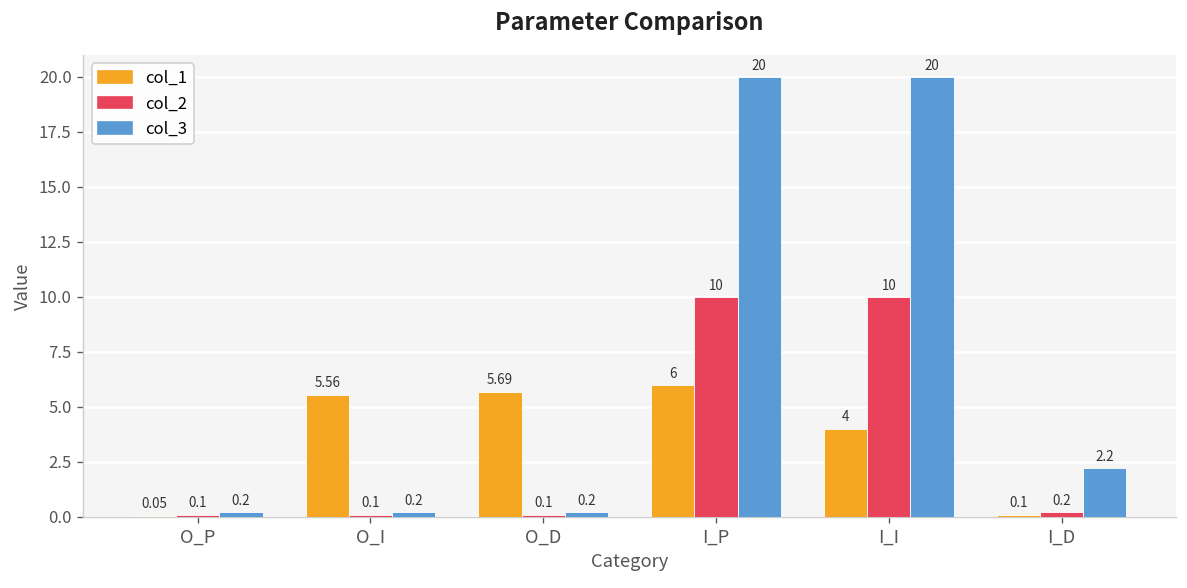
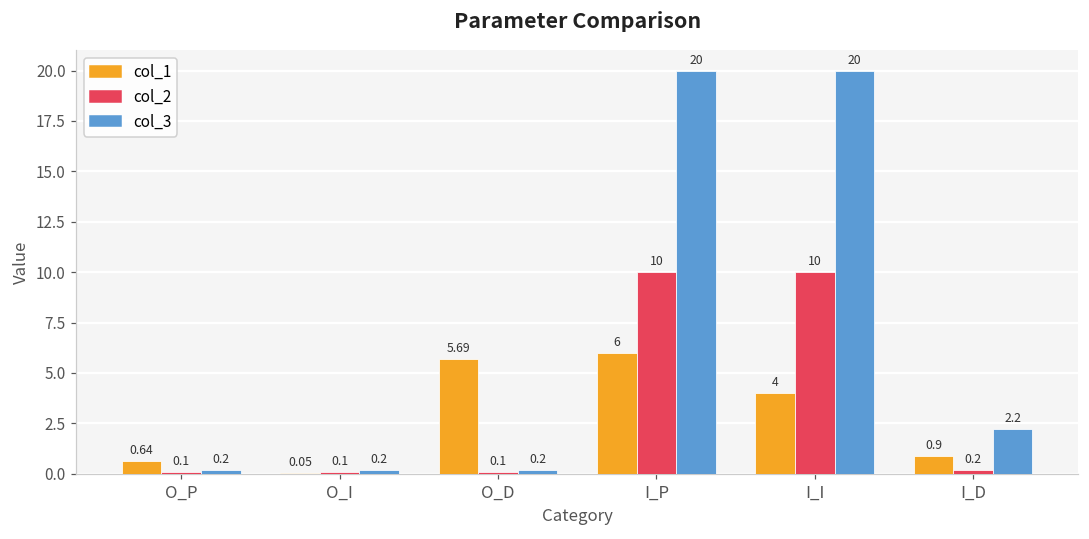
col_1, O_P: 0.05 -> 0.64
col_1, O_I: 5.56 -> 0.05
col_1, I_D: 0.1 -> 0.9
